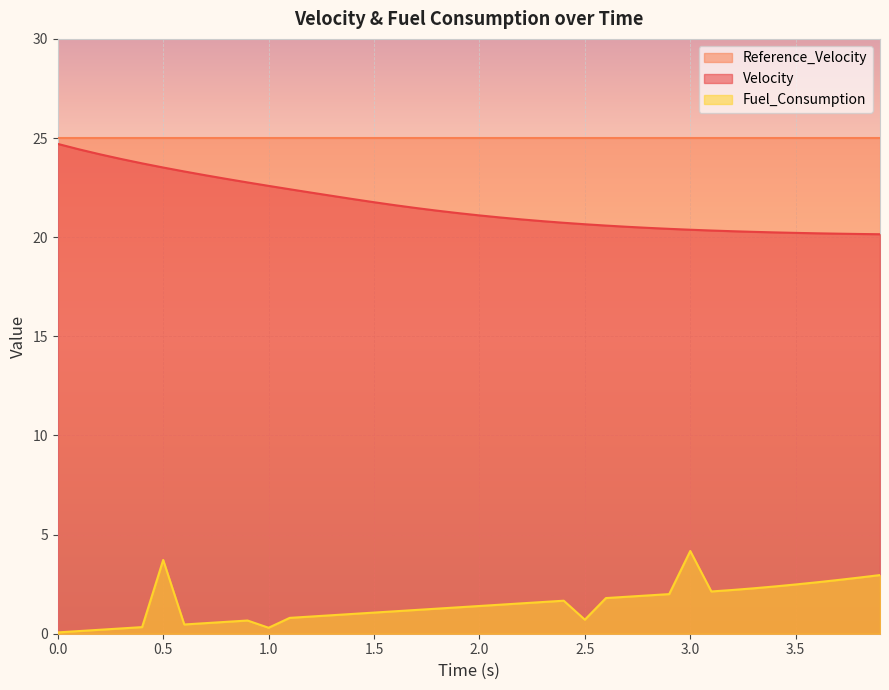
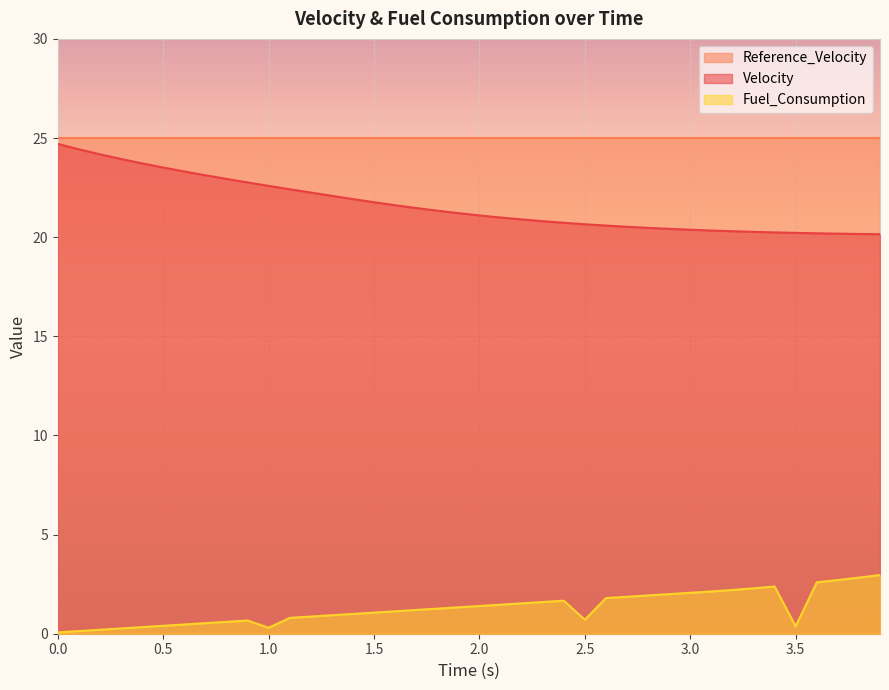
Fuel_Consumption, 0.5: 3.7 -> 0.4
Fuel_Consumption, 3.0: 4.2 -> 2.1
Fuel_Consumption, 3.5: 2.5 -> 0.4
